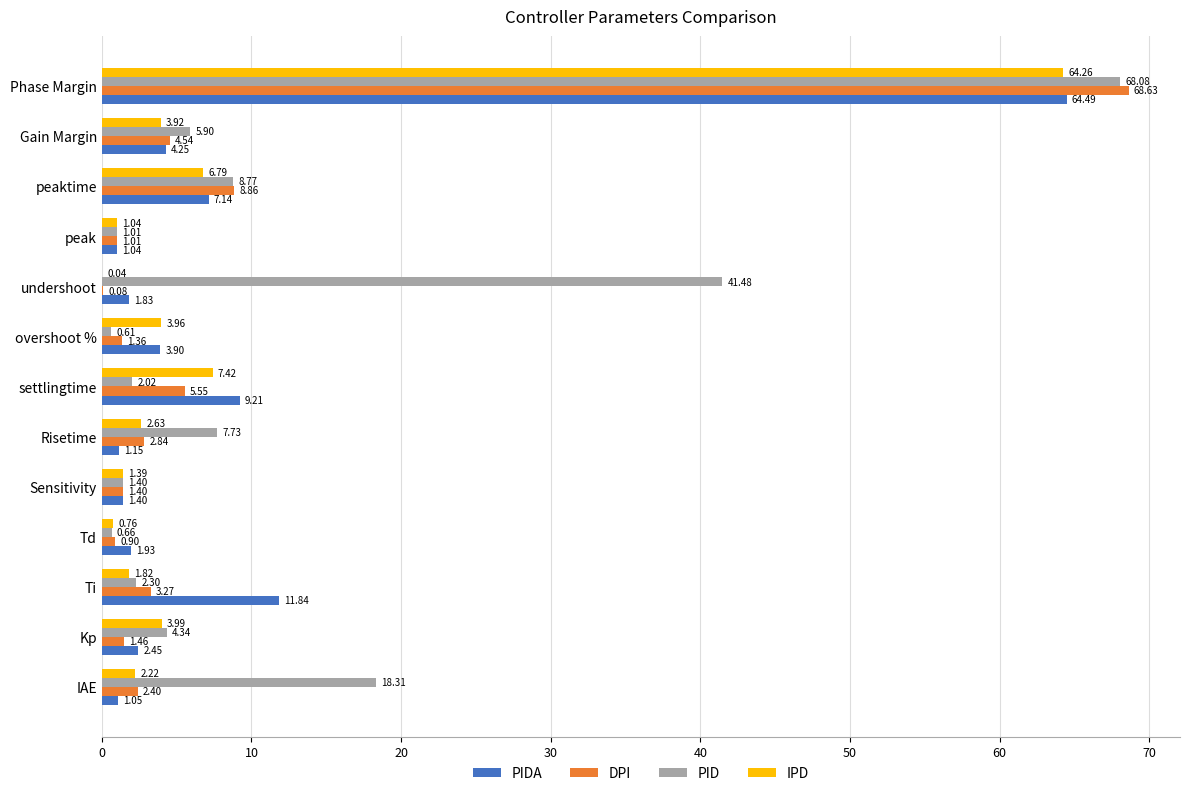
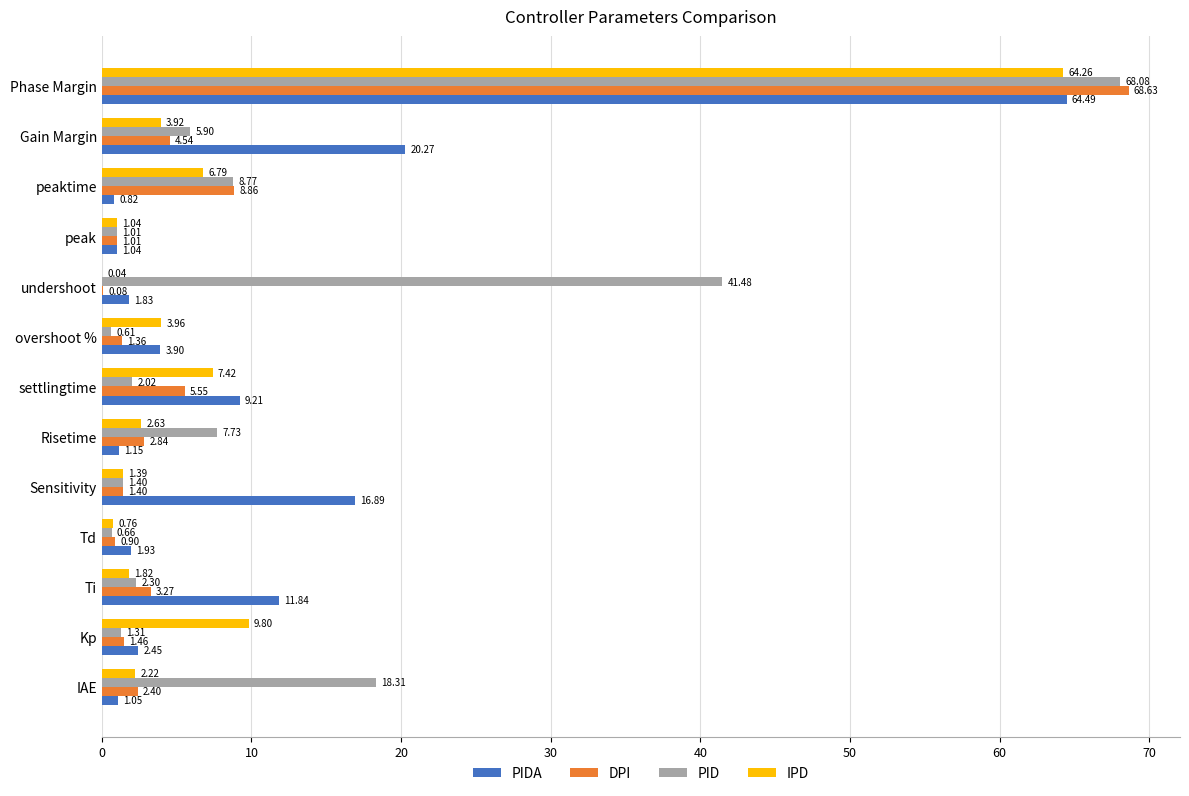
PIDA, Gain Margin: 4.25 -> 20.27
PIDA, peaktime: 7.14 -> 0.82
PIDA, Sensitivity: 1.40 -> 16.89
IPD, Kp: 3.99 -> 9.80
PID, Kp: 4.34 -> 1.31
